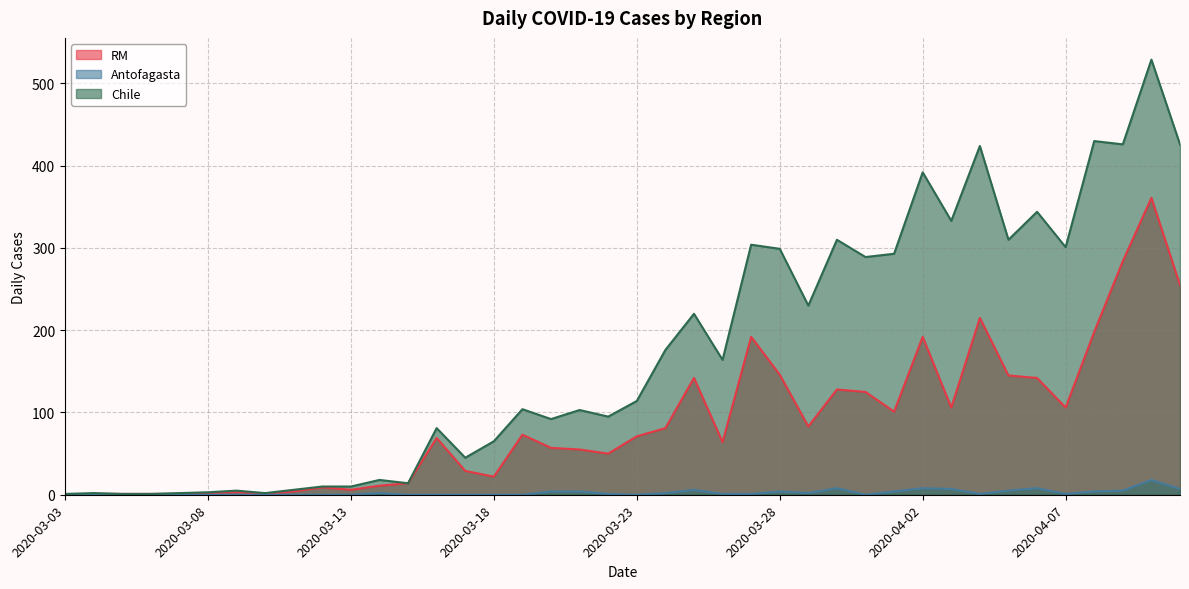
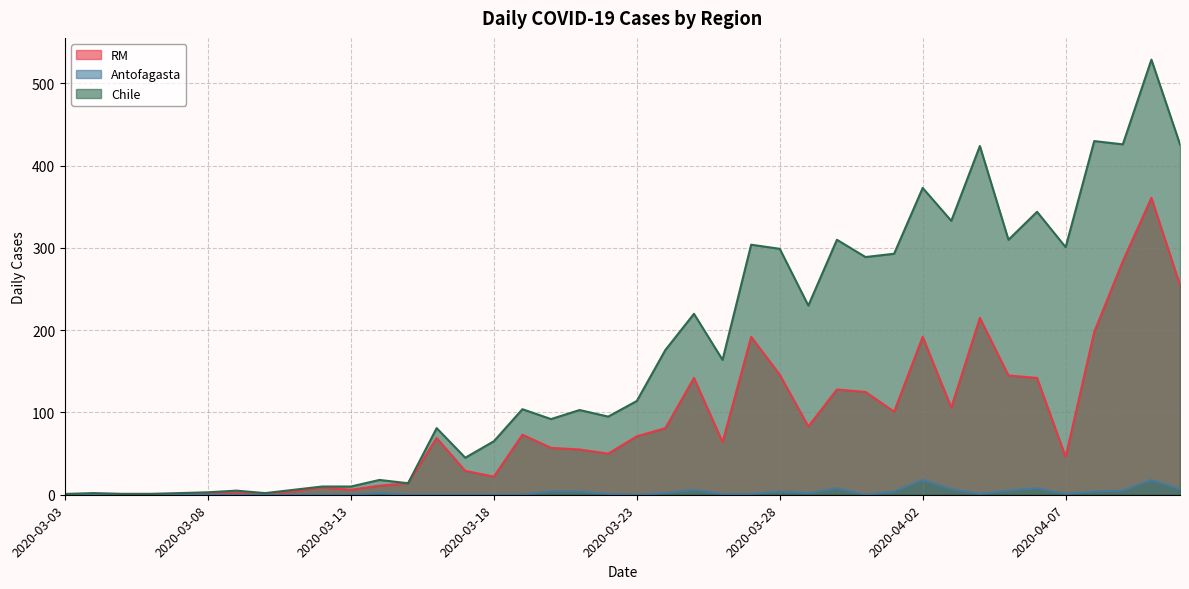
Antofagasta, 2020-04-02: 10 -> 20
Chile, 2020-04-02: 390 -> 370
RM, 2020-04-07: 110 -> 50
